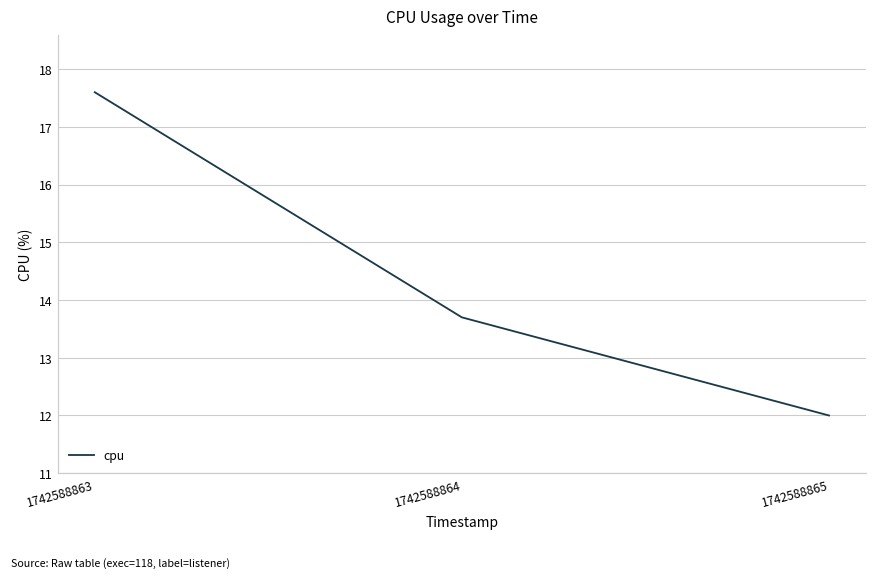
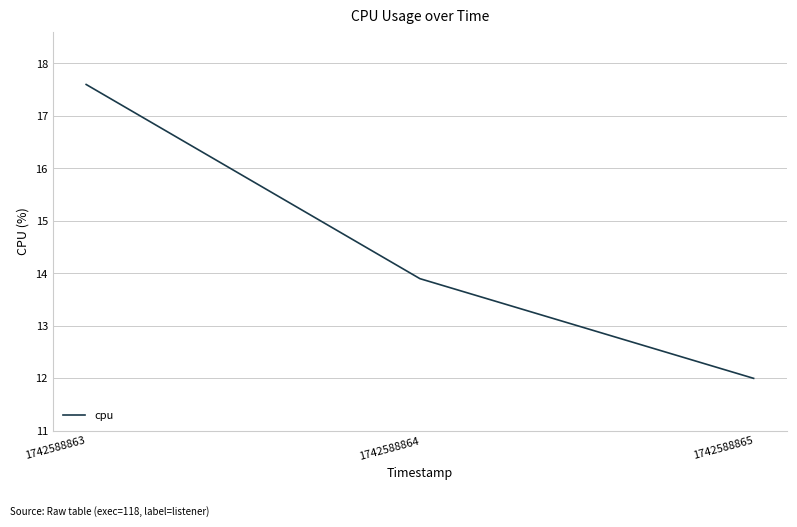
1742588864: 13.7 -> 13.9
